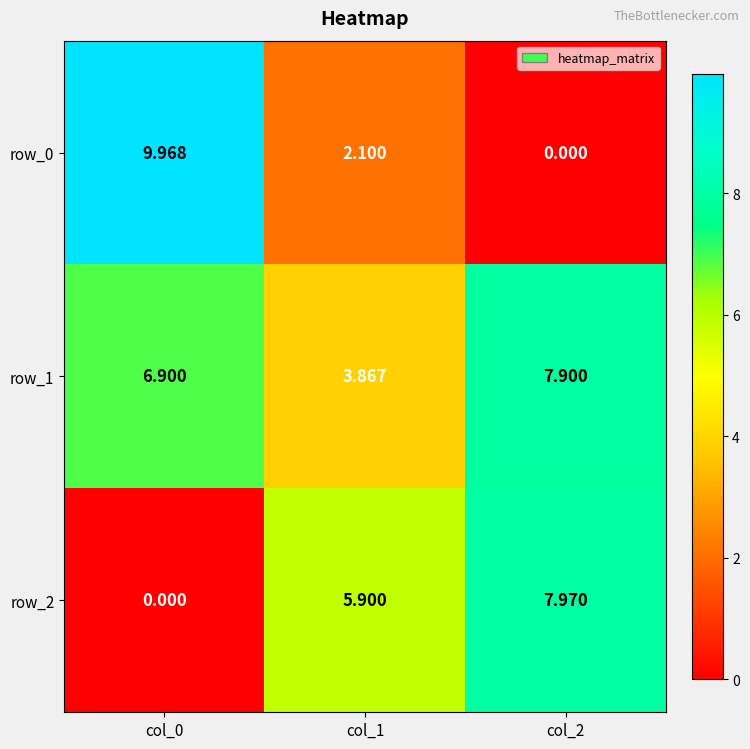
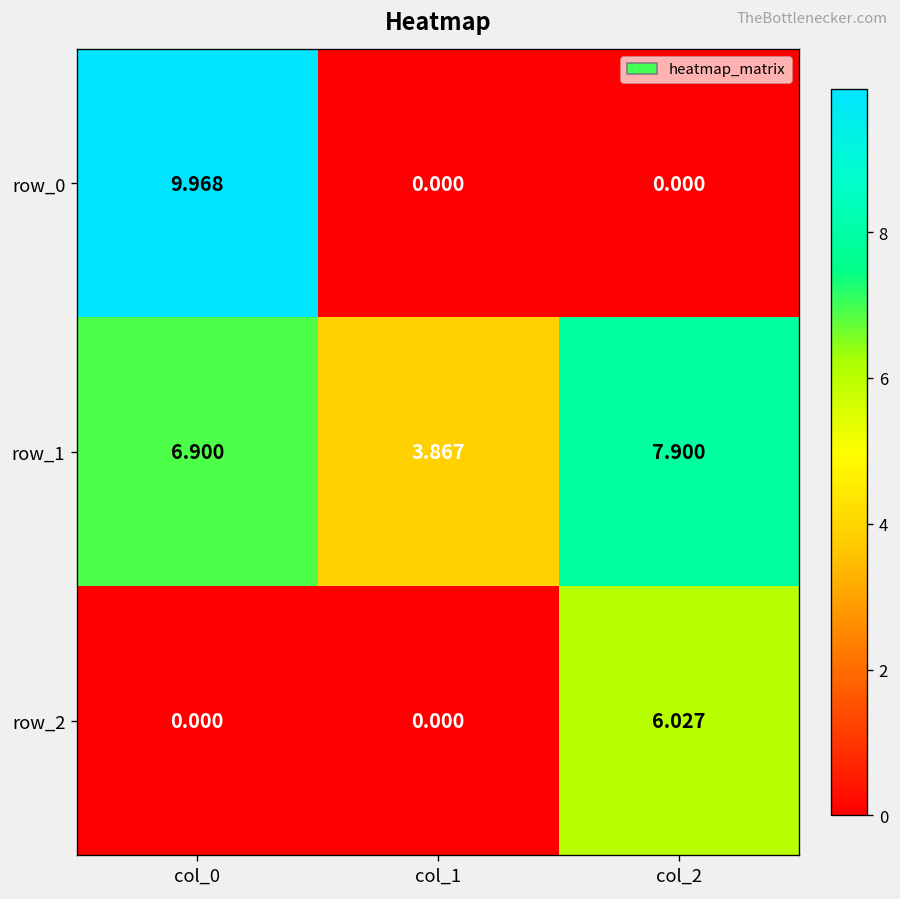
row_0, col_1: 2.100 -> 0.000
row_2, col_1: 5.900 -> 0.000
row_2, col_2: 7.970 -> 6.027
